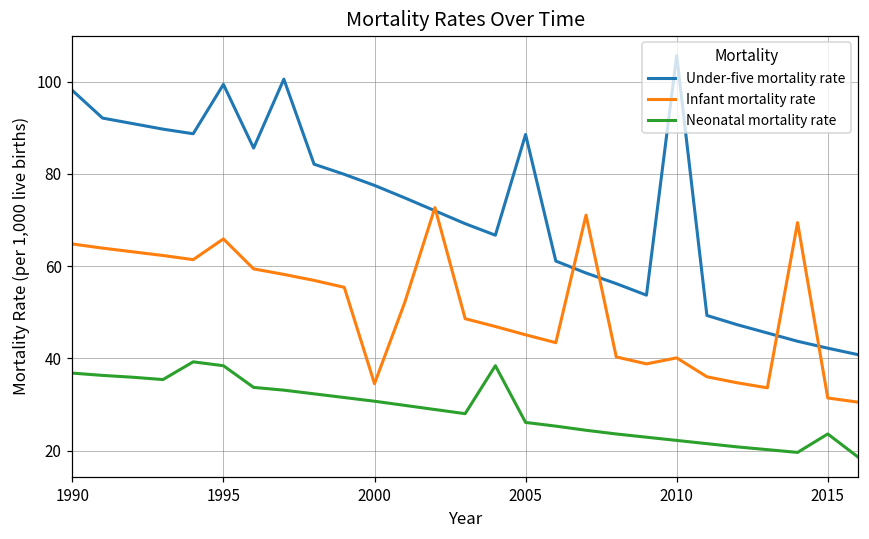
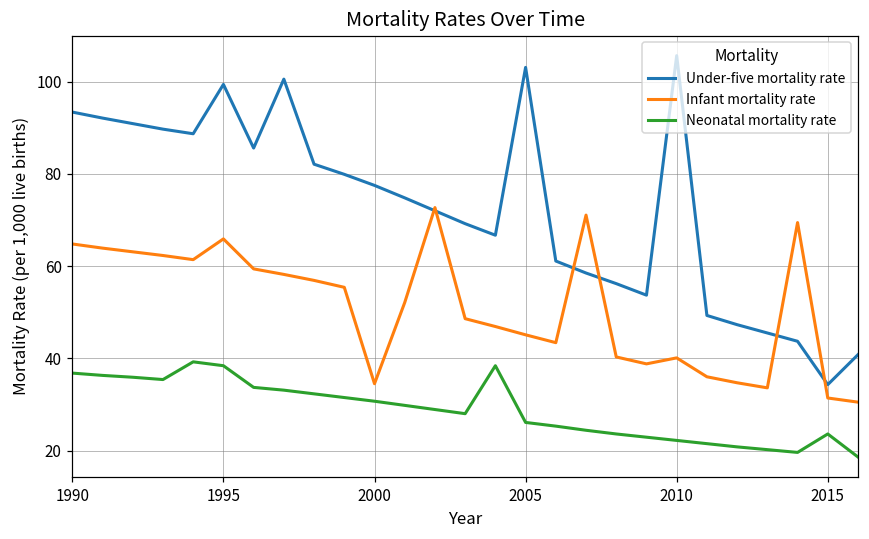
Under-five mortality rate, 1990: 98 -> 93
Under-five mortality rate, 2005: 89 -> 103
Under-five mortality rate, 2015: 42 -> 34
